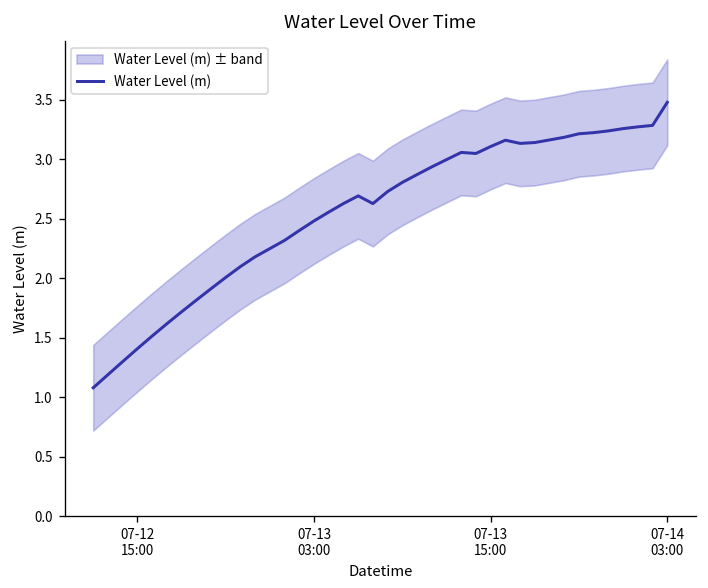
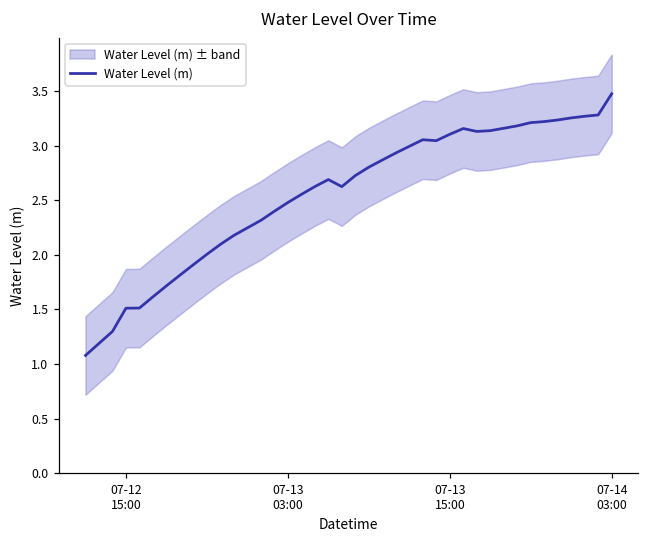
Water Level (m), 07-12 15:00: 1.4 -> 1.5
